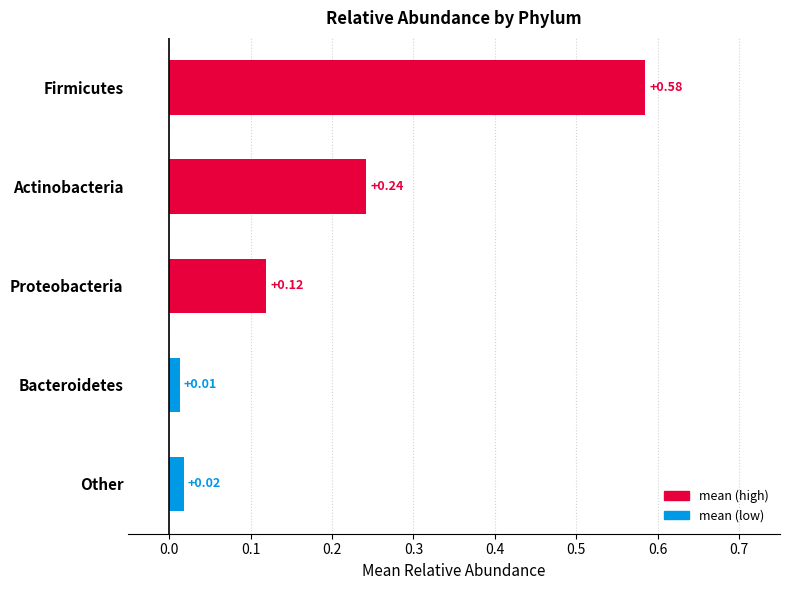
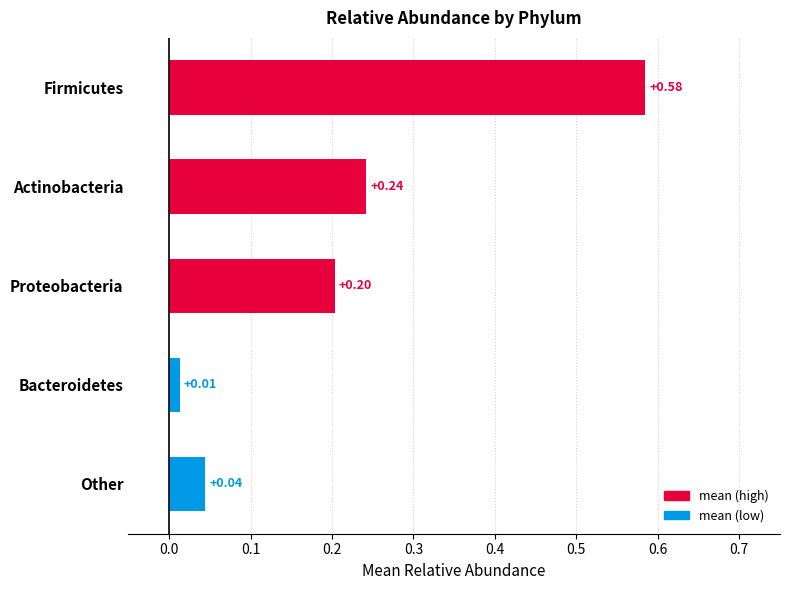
Proteobacteria: +0.12 -> +0.20
Other: +0.02 -> +0.04
